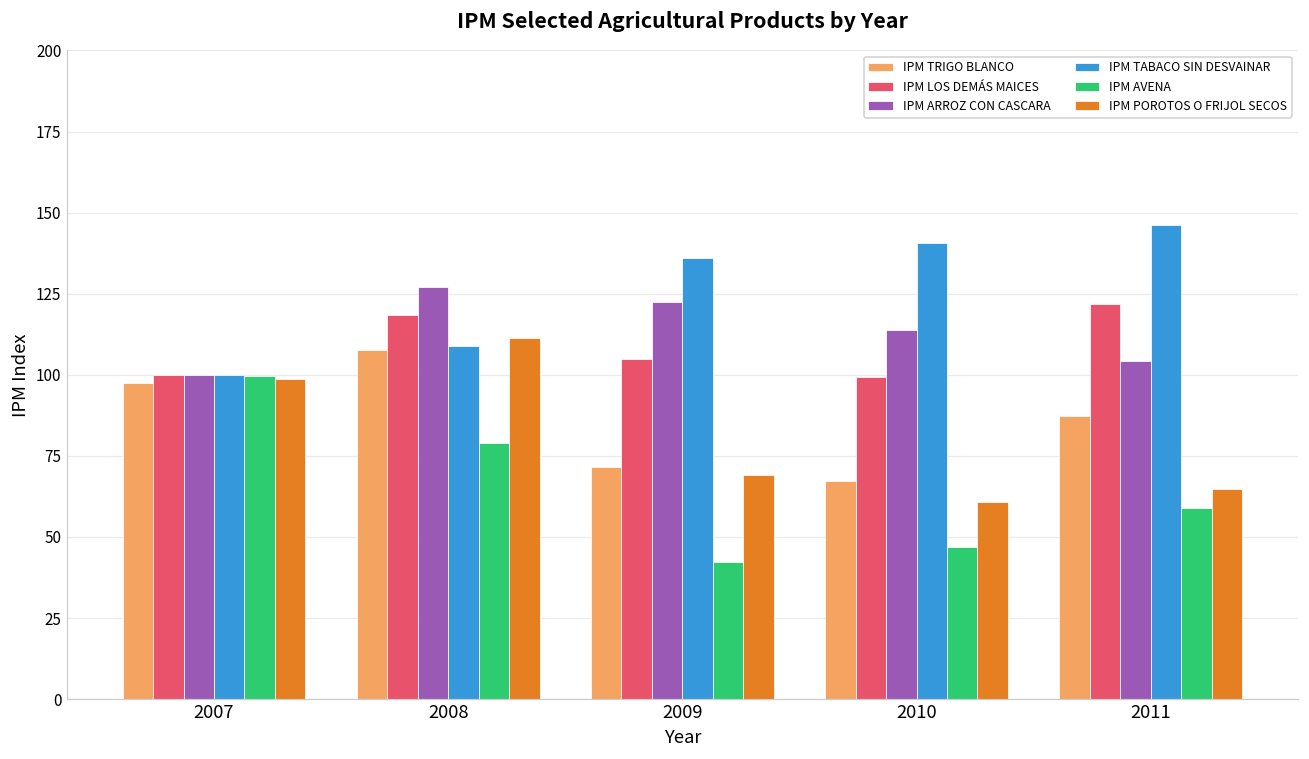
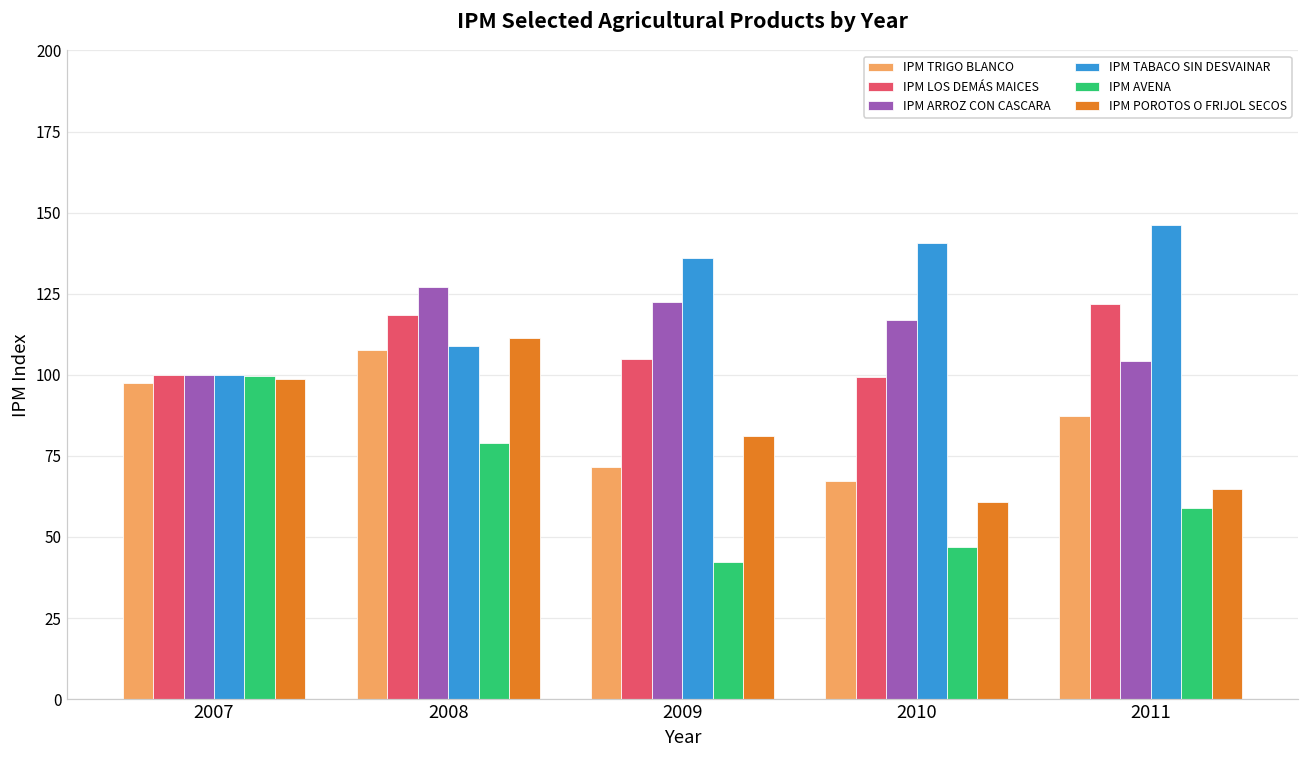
IPM POROTOS O FRIJOL SECOS, 2009: 69 -> 81
IPM ARROZ CON CASCARA, 2010: 114 -> 117
